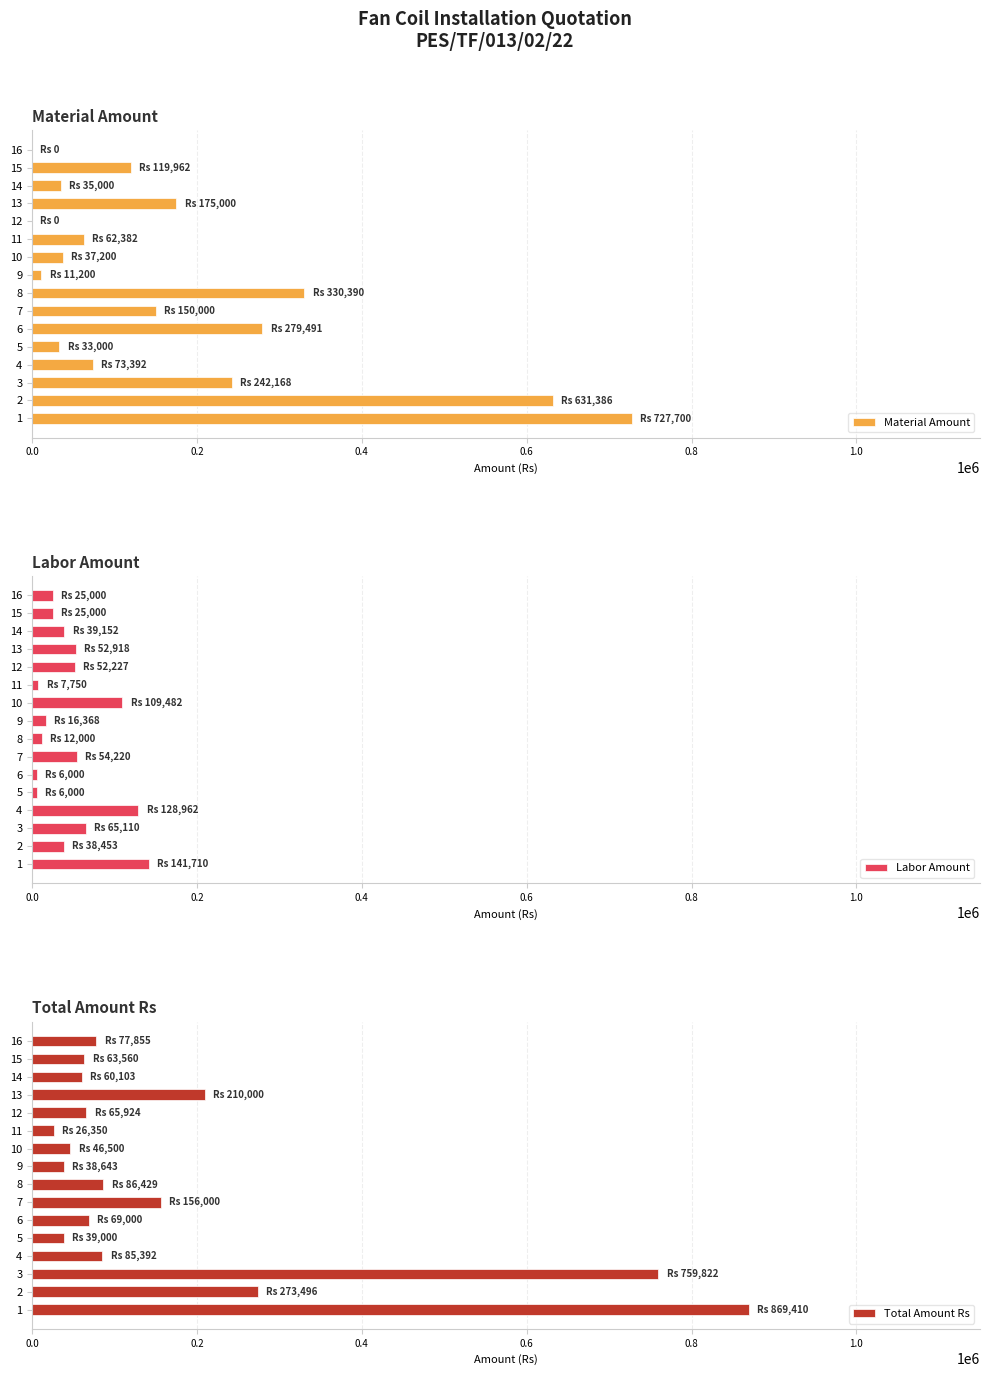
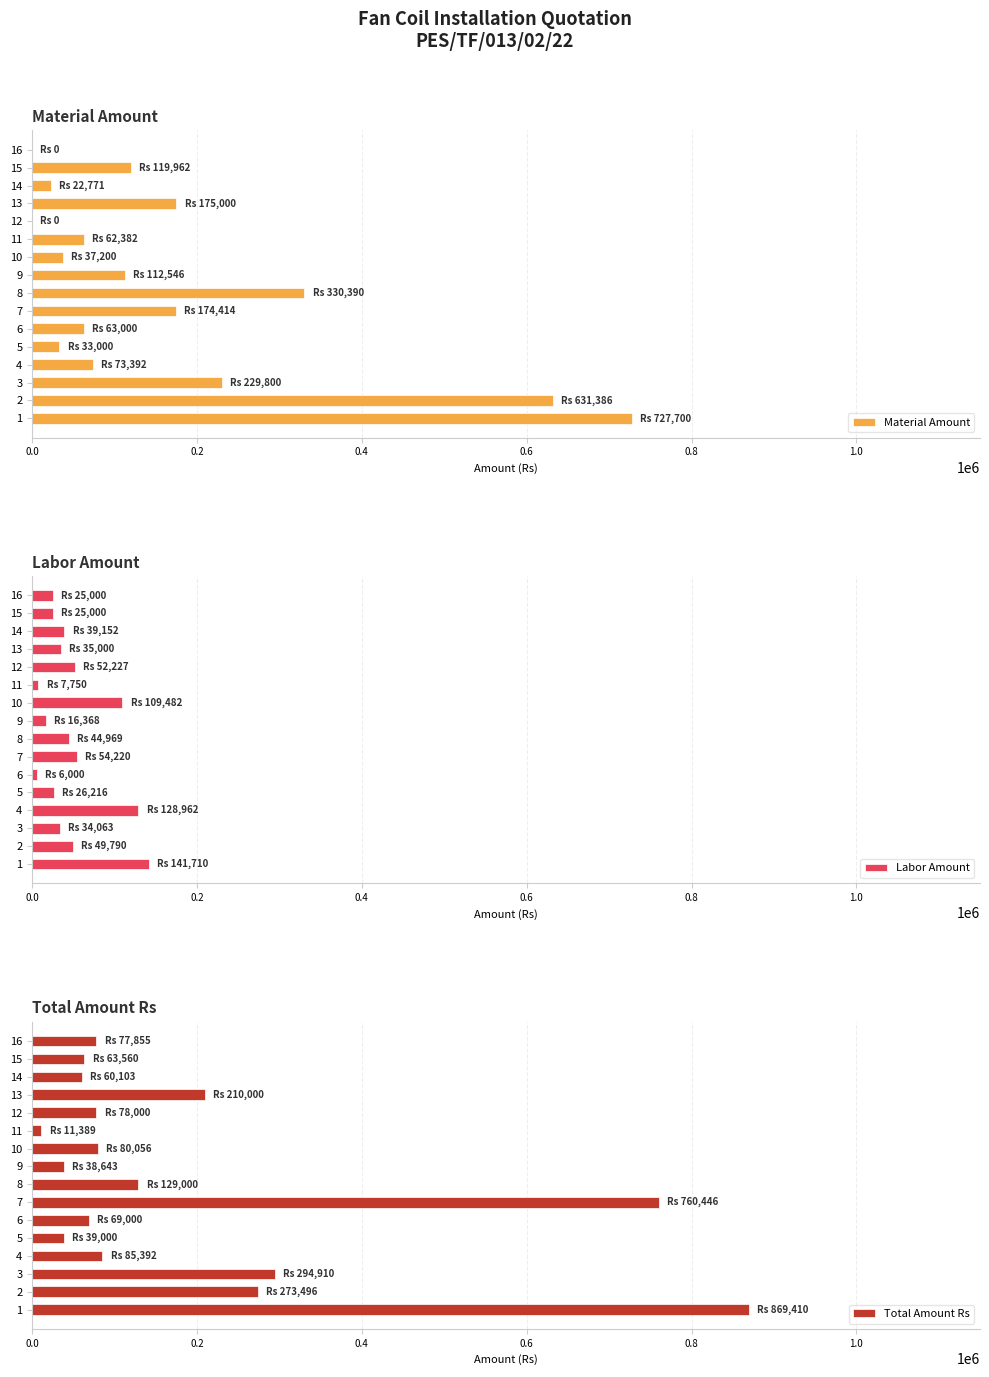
Material Amount, 14: 35,000 -> 22,771
Material Amount, 9: 11,200 -> 112,546
Material Amount, 7: 150,000 -> 174,414
Material Amount, 6: 279,491 -> 63,000
Material Amount, 3: 242,168 -> 229,800
Labor Amount, 13: 52,918 -> 35,000
Labor Amount, 8: 12,000 -> 44,969
Labor Amount, 5: 6,000 -> 26,216
Labor Amount, 3: 65,110 -> 34,063
Labor Amount, 2: 38,453 -> 49,790
Total Amount Rs, 12: 65,924 -> 78,000
Total Amount Rs, 11: 26,350 -> 11,389
Total Amount Rs, 10: 46,500 -> 80,056
Total Amount Rs, 8: 86,429 -> 129,000
Total Amount Rs, 7: 156,000 -> 760,446
Total Amount Rs, 3: 759,822 -> 294,910
